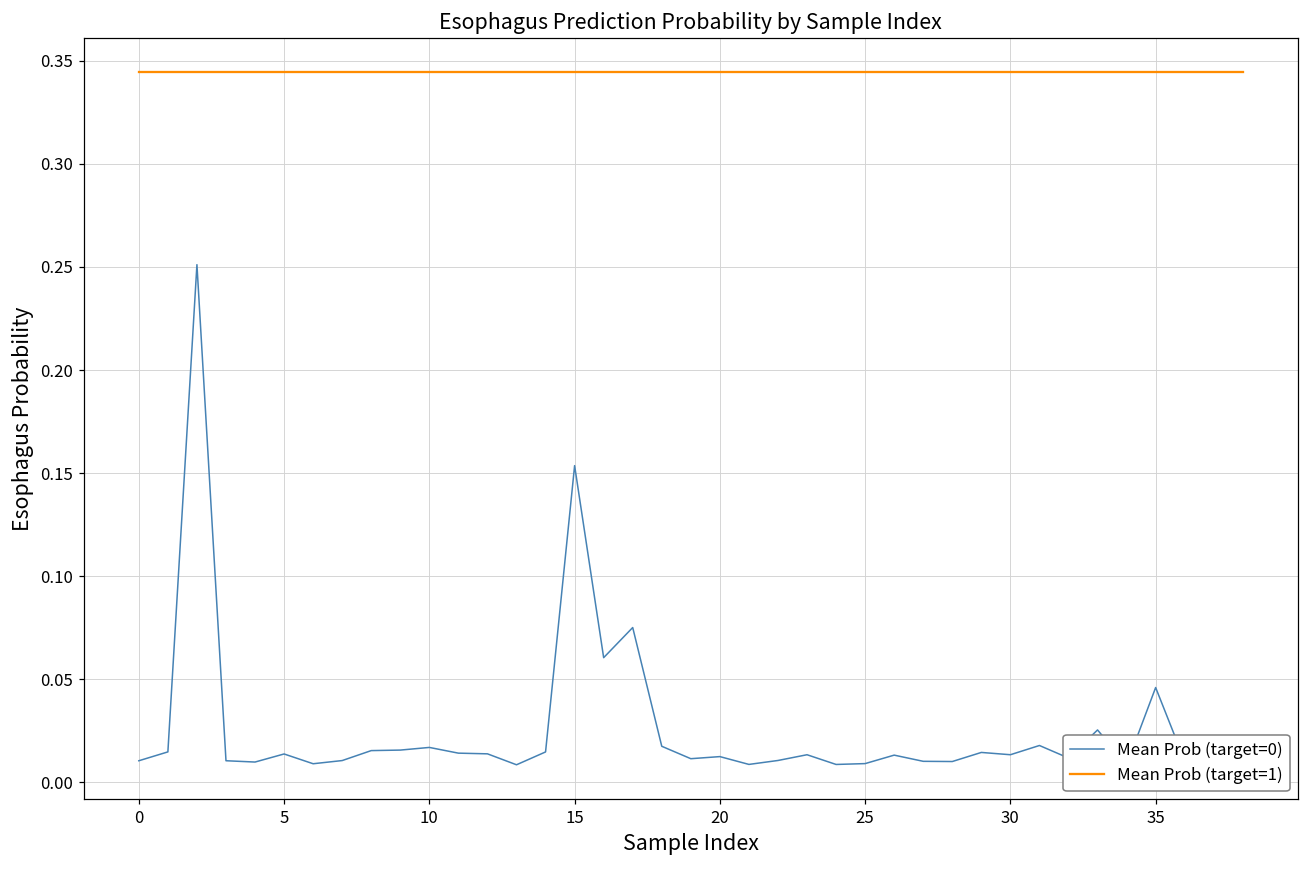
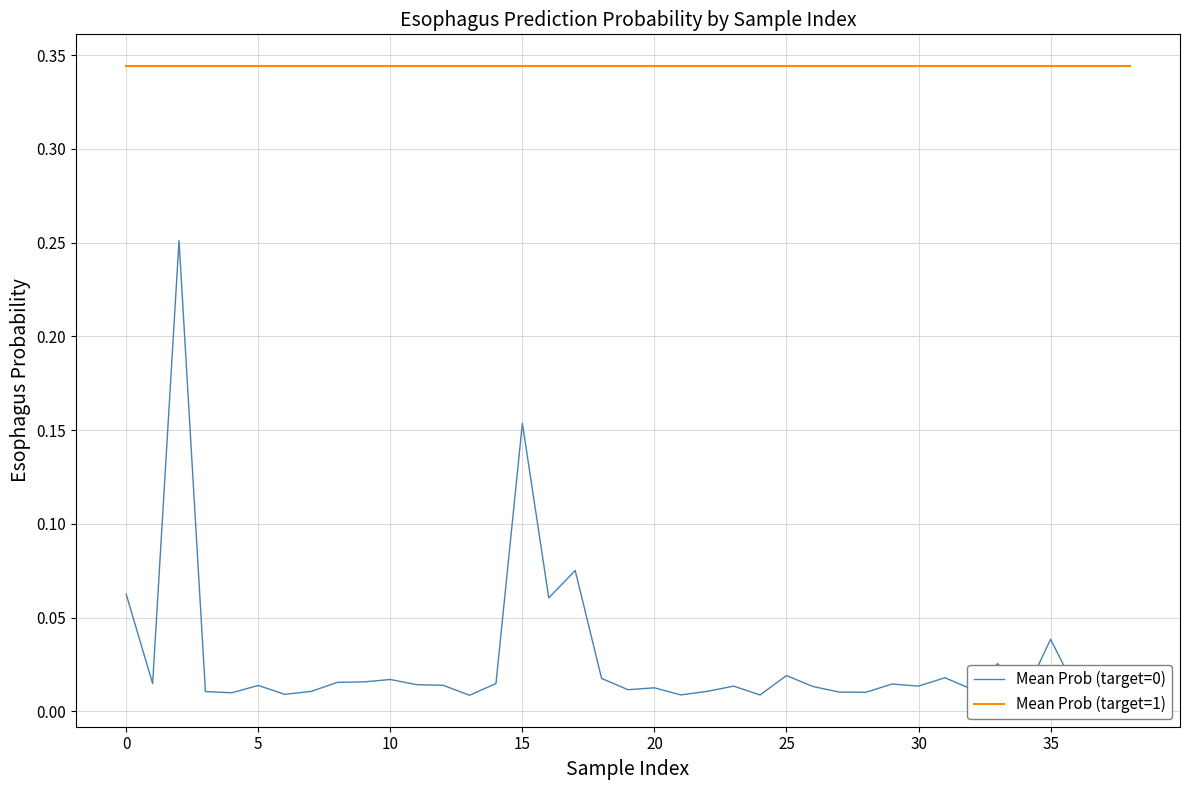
Mean Prob (target=0), 0: 0.011 -> 0.062
Mean Prob (target=0), 25: 0.009 -> 0.019
Mean Prob (target=0), 35: 0.046 -> 0.038
